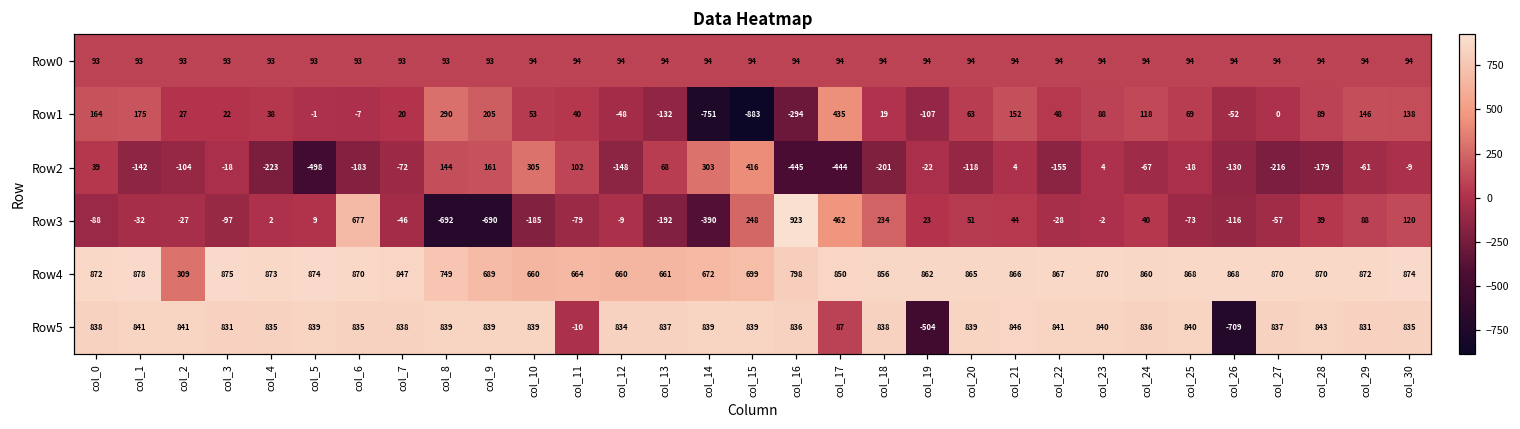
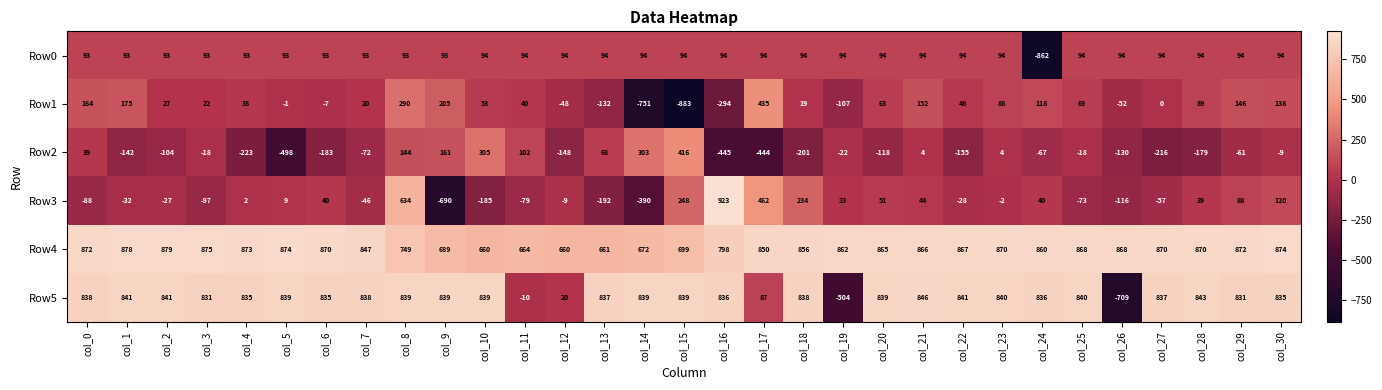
Row0, col_24: 94 -> -862
Row3, col_6: 677 -> 40
Row3, col_8: -692 -> 634
Row4, col_2: 309 -> 879
Row5, col_12: 834 -> 20
